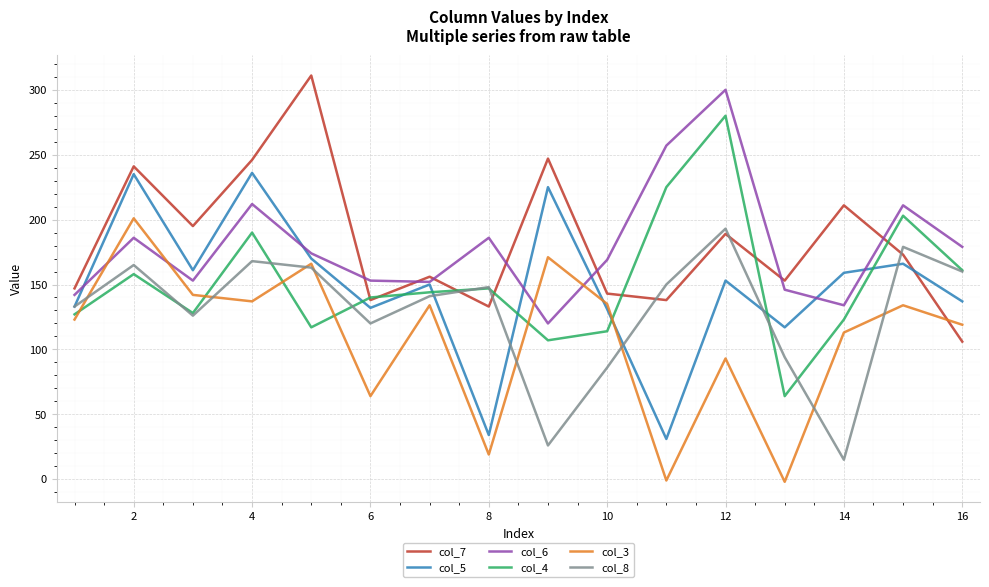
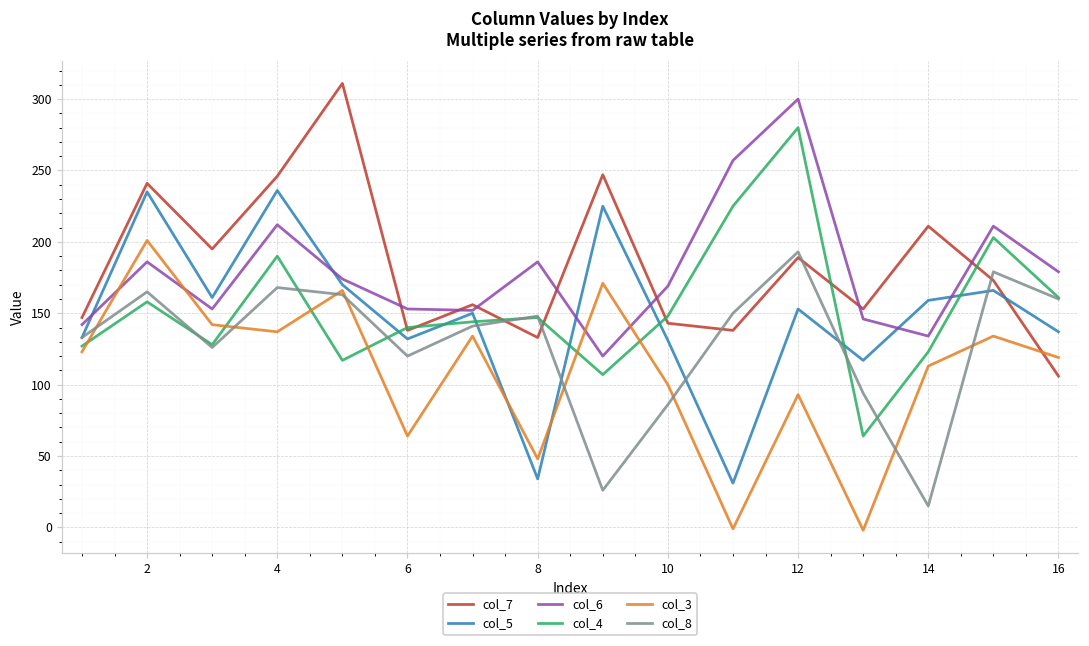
col_3, 8: 19 -> 48
col_4, 10: 114 -> 148
col_3, 10: 135 -> 100
